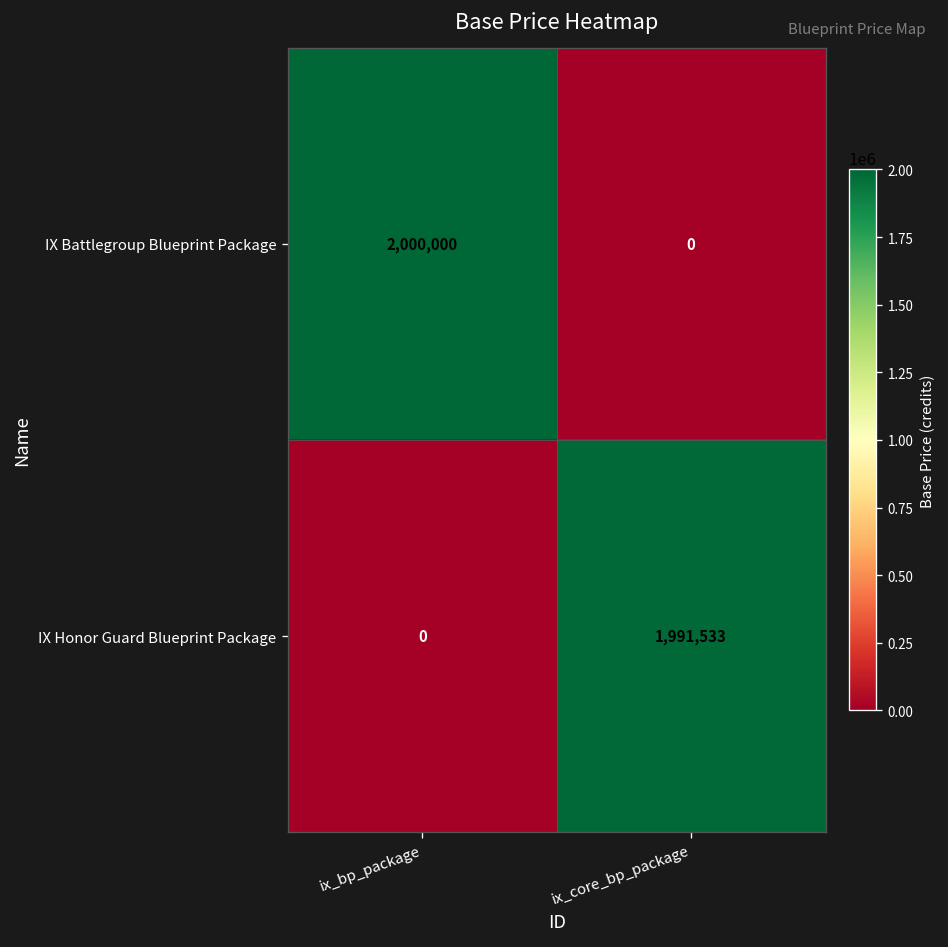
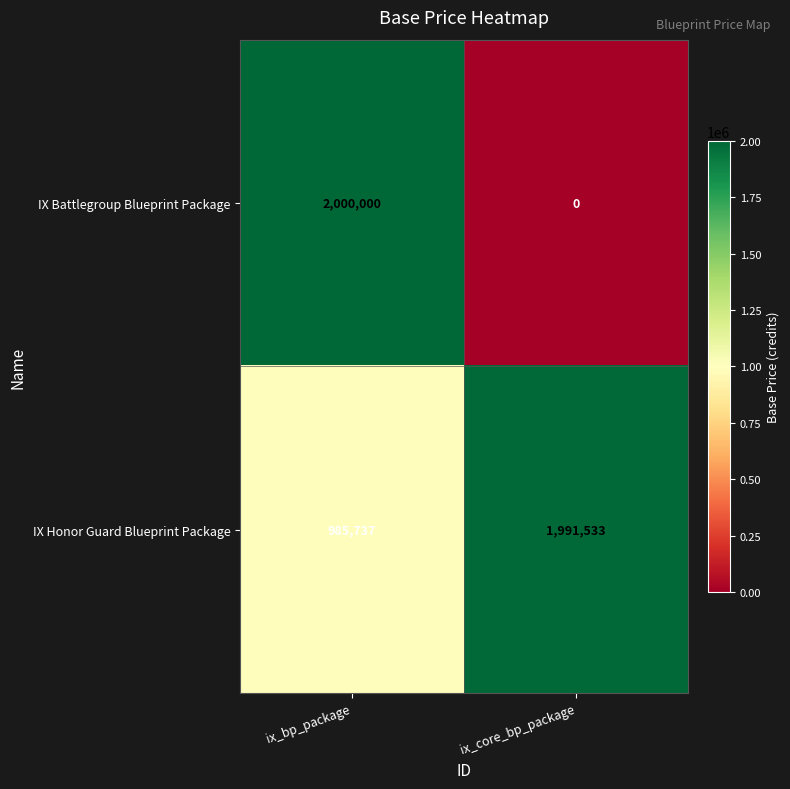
IX Honor Guard Blueprint Package, ix_bp_package: 0 -> 985,737
